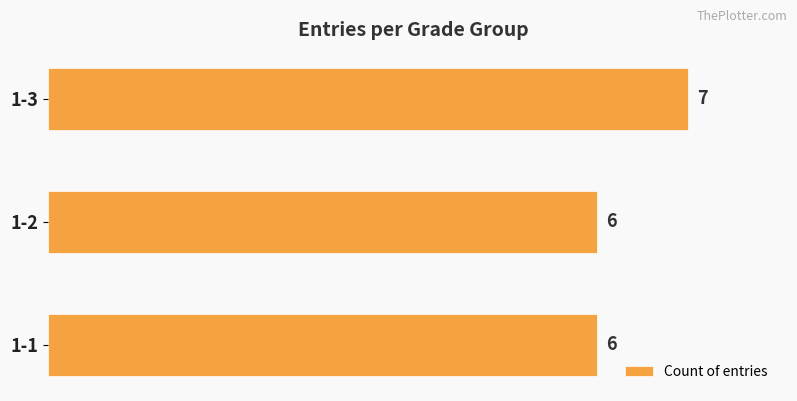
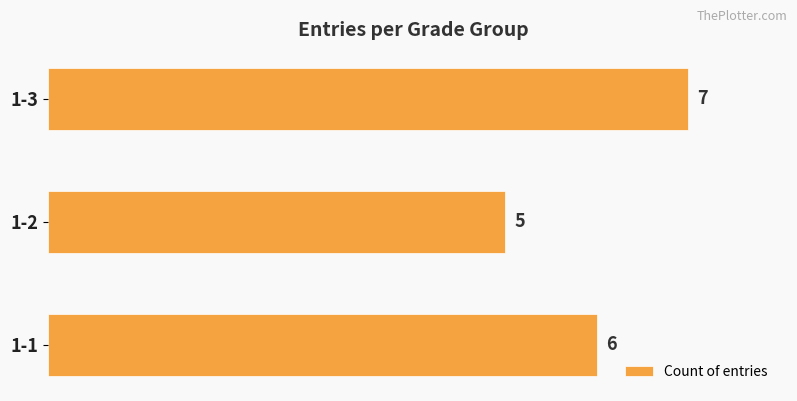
1-2: 6 -> 5
